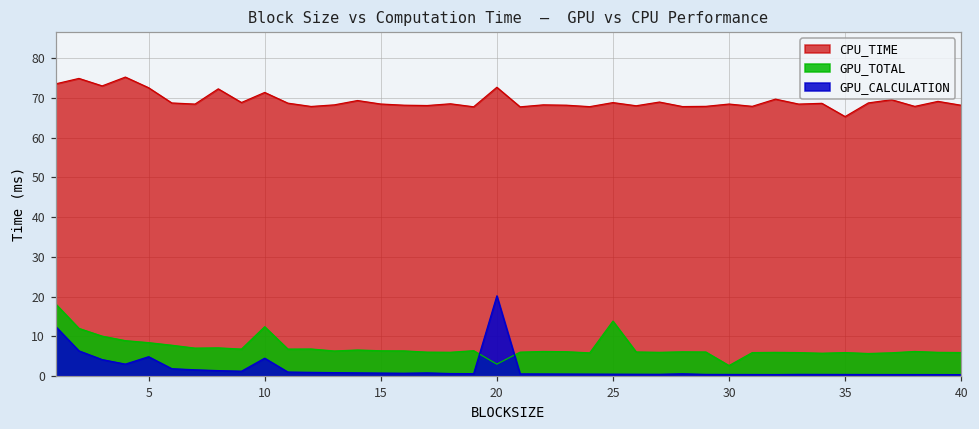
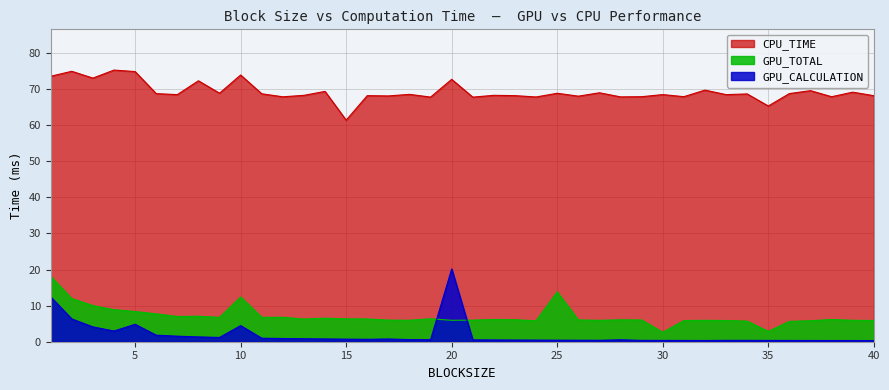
CPU_TIME, 5: 73 -> 75
CPU_TIME, 10: 71 -> 74
CPU_TIME, 15: 69 -> 61
GPU_TOTAL, 20: 3 -> 6
GPU_TOTAL, 35: 6 -> 3
